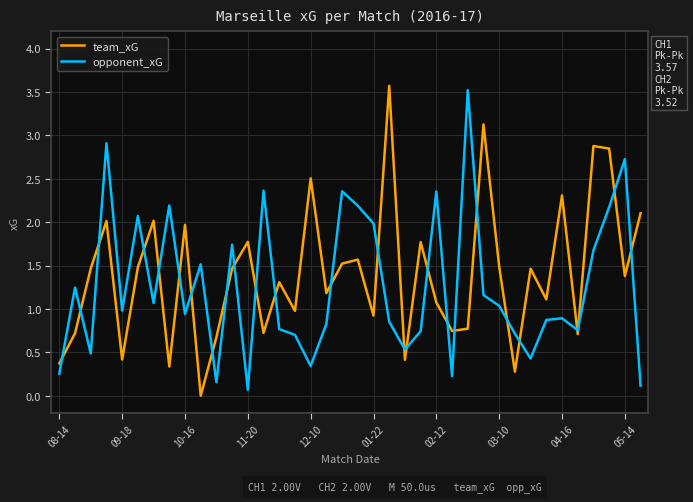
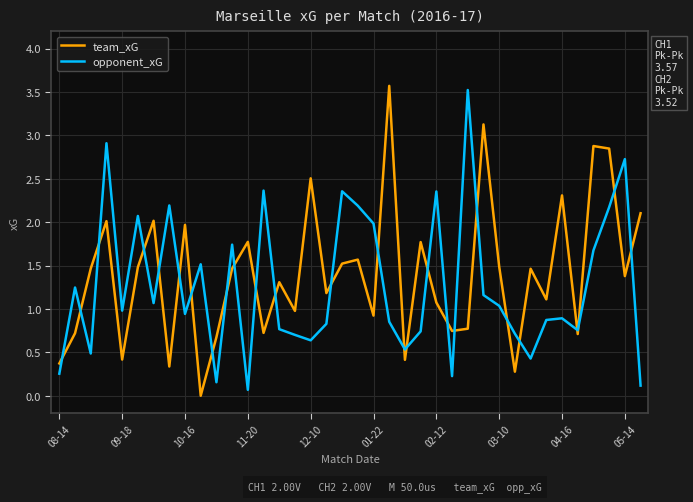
opponent_xG, 12-10: 0.3 -> 0.6
